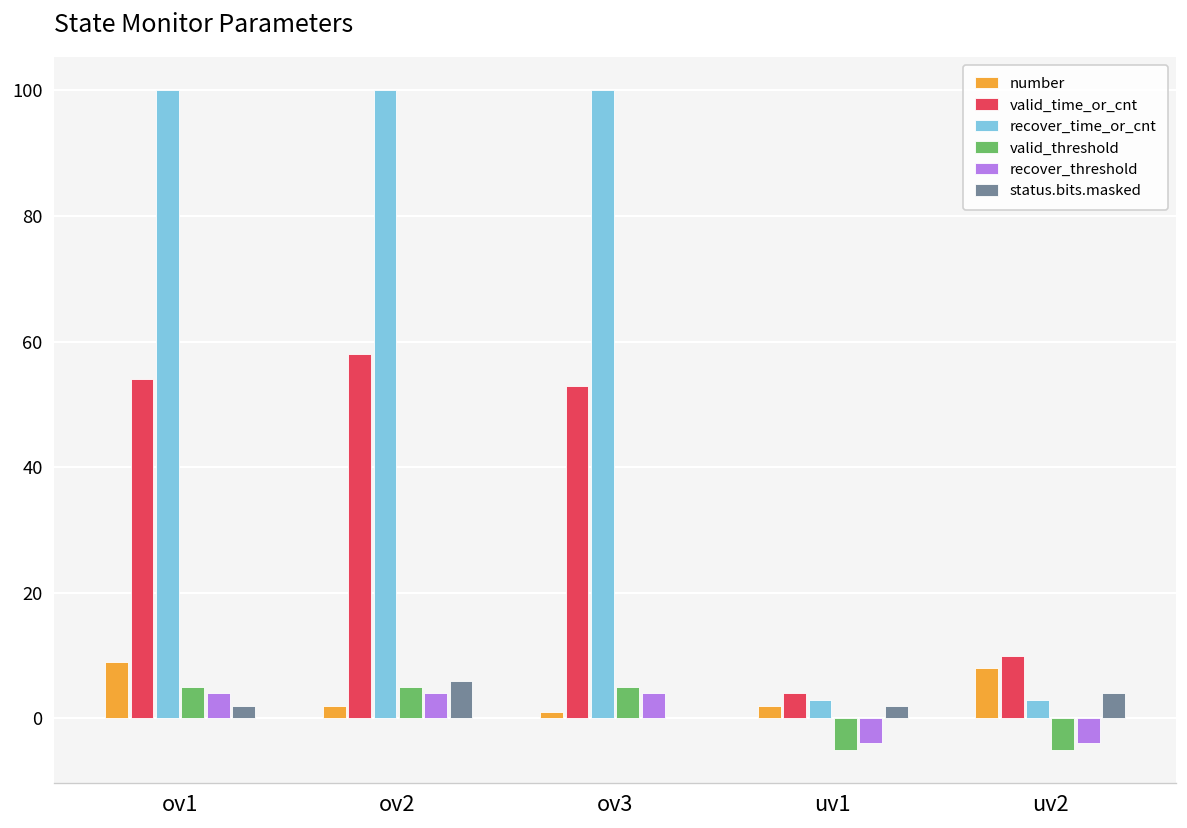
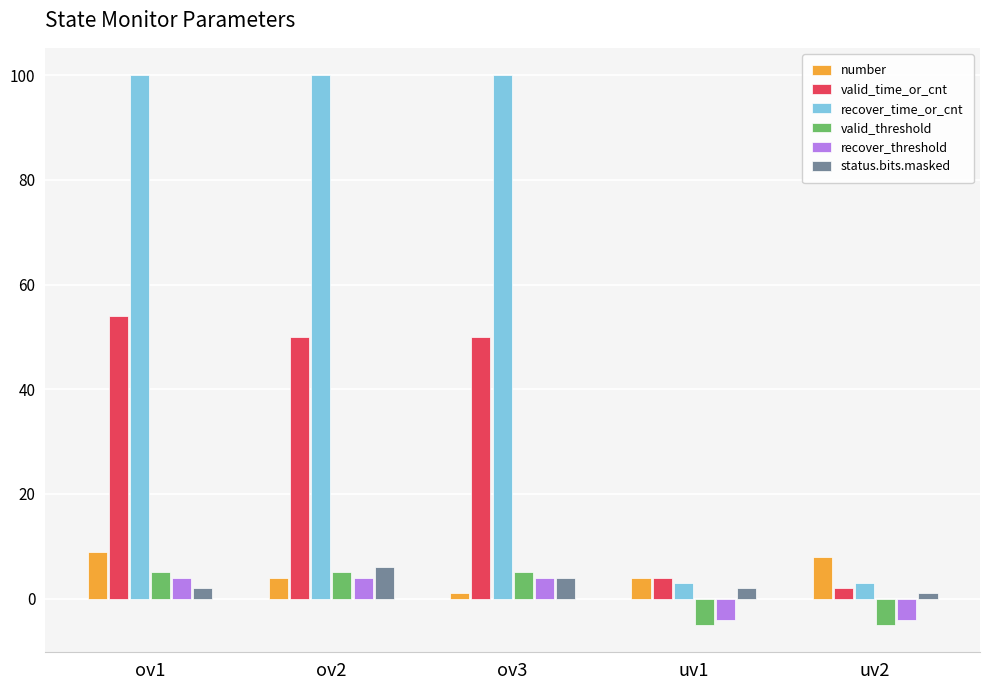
number, ov2: 2 -> 4
valid_time_or_cnt, ov2: 58 -> 50
valid_time_or_cnt, ov3: 53 -> 50
status.bits.masked, ov3: 0 -> 4
number, uv1: 2 -> 4
valid_time_or_cnt, uv2: 10 -> 2
status.bits.masked, uv2: 4 -> 1
